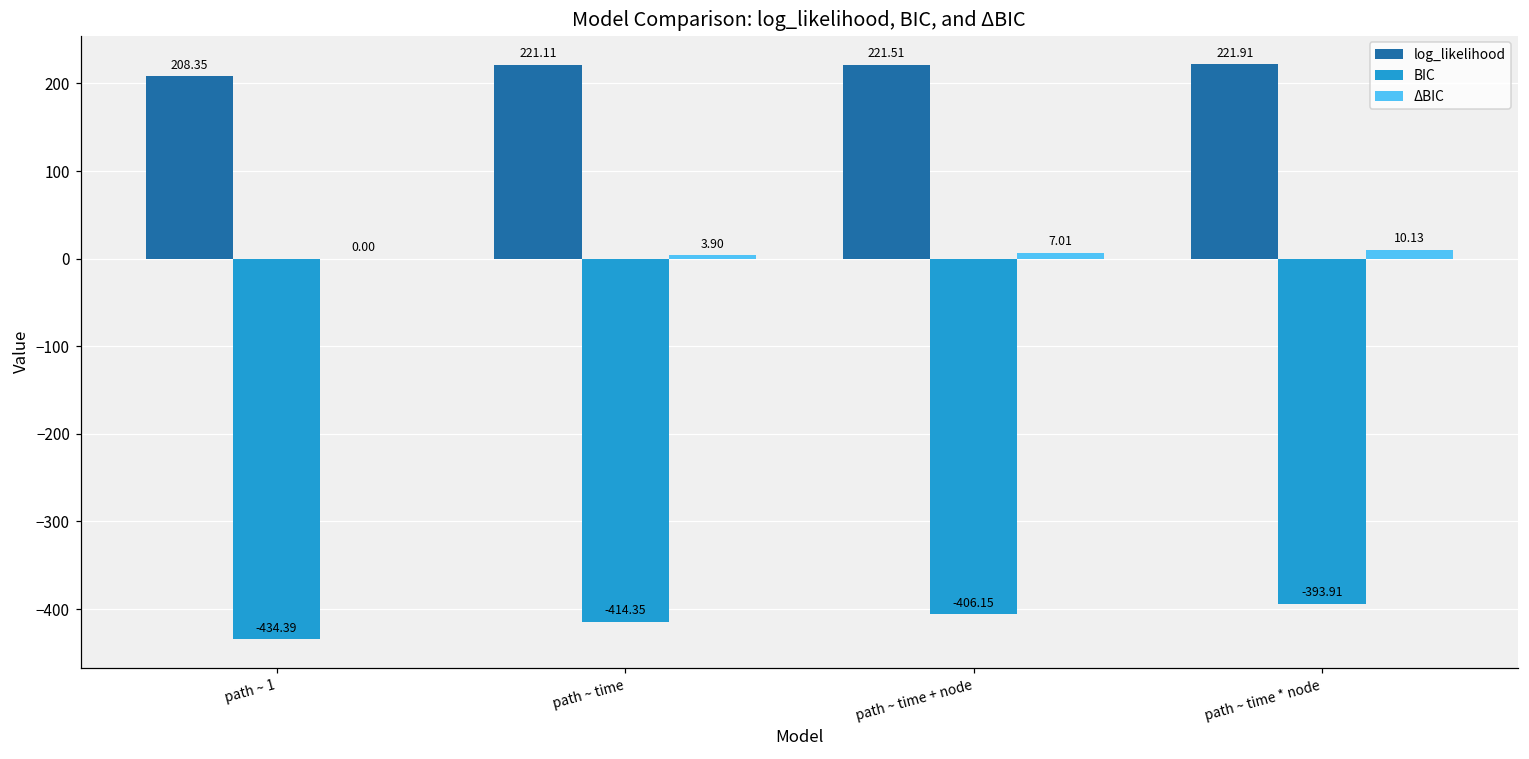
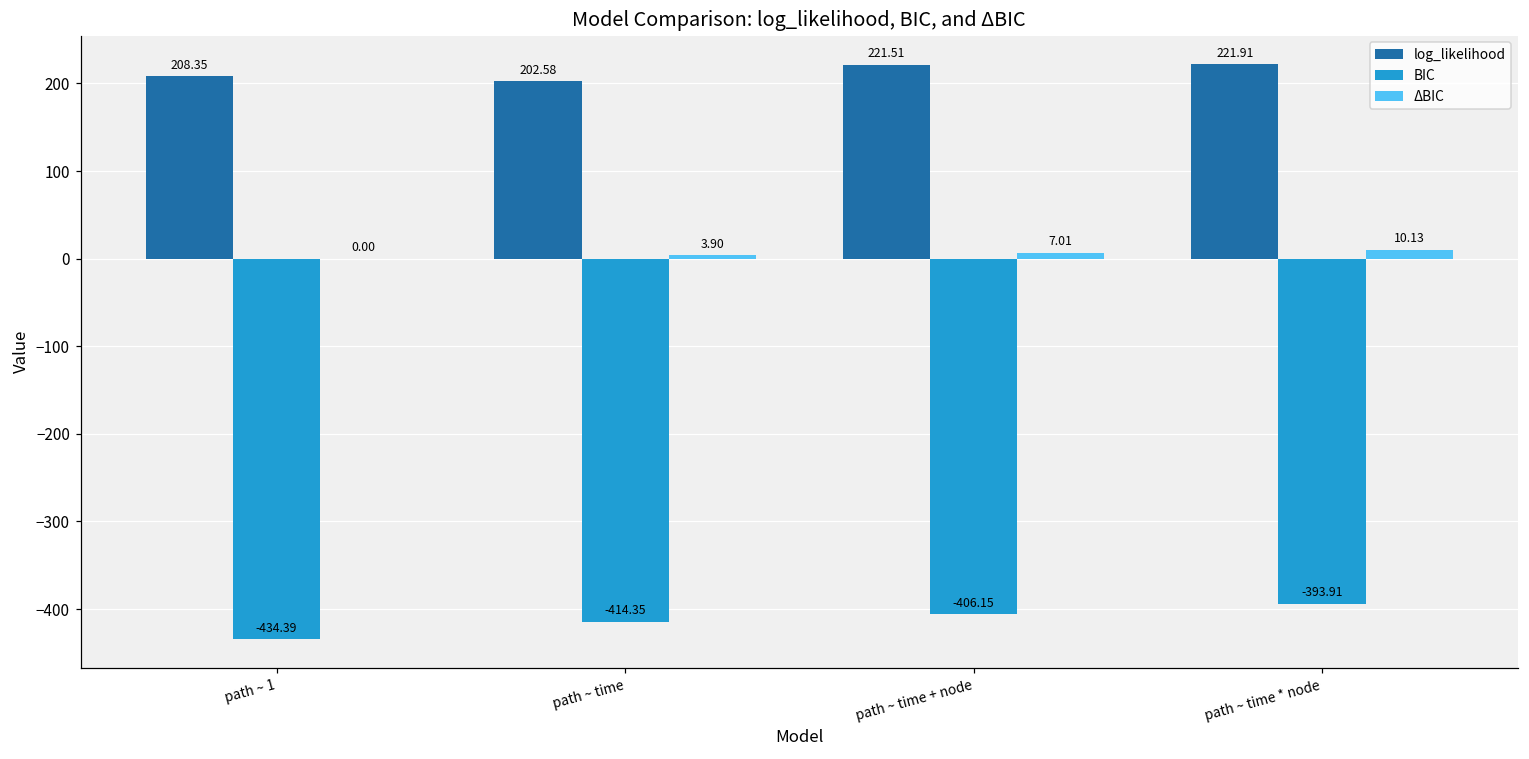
log_likelihood, path ~ time: 221.11 -> 202.58
